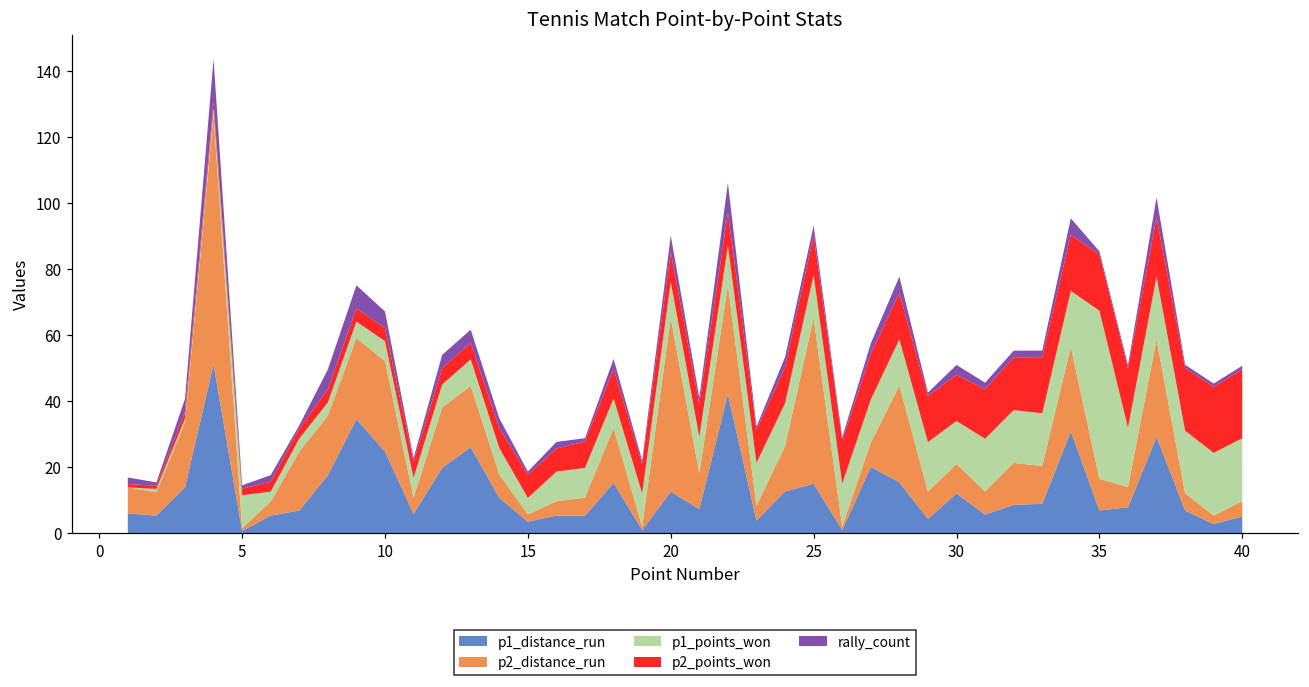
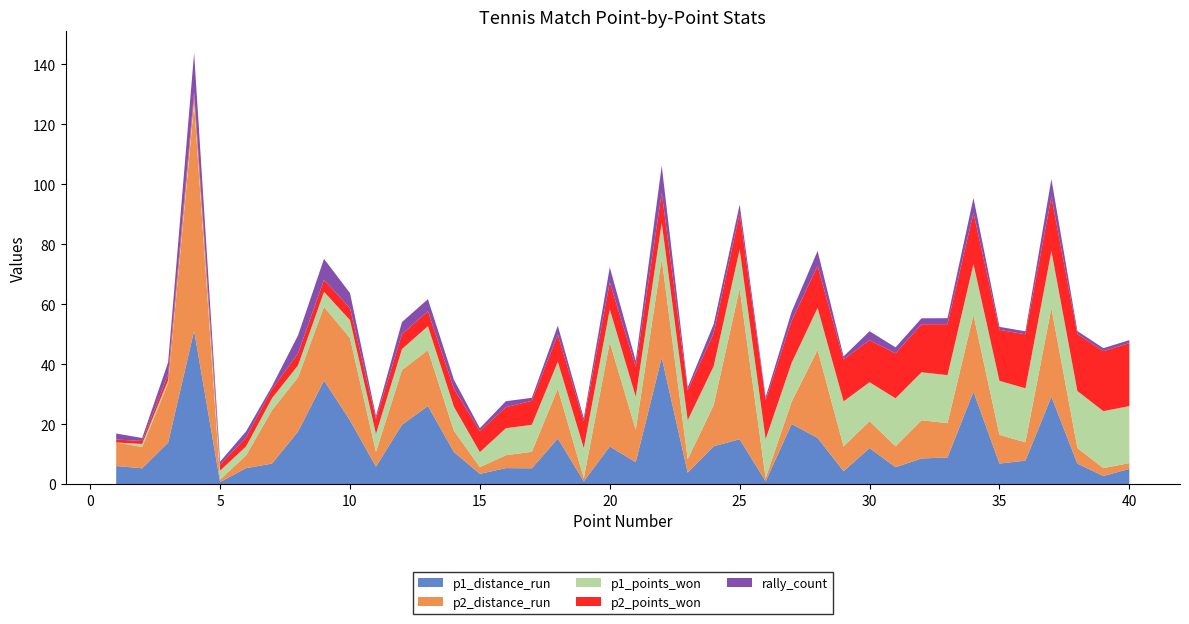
p1_points_won, 5: 10 -> 3
p1_distance_run, 10: 25 -> 21
p2_distance_run, 20: 53 -> 35
p1_points_won, 35: 51 -> 18
p2_distance_run, 40: 5 -> 2
